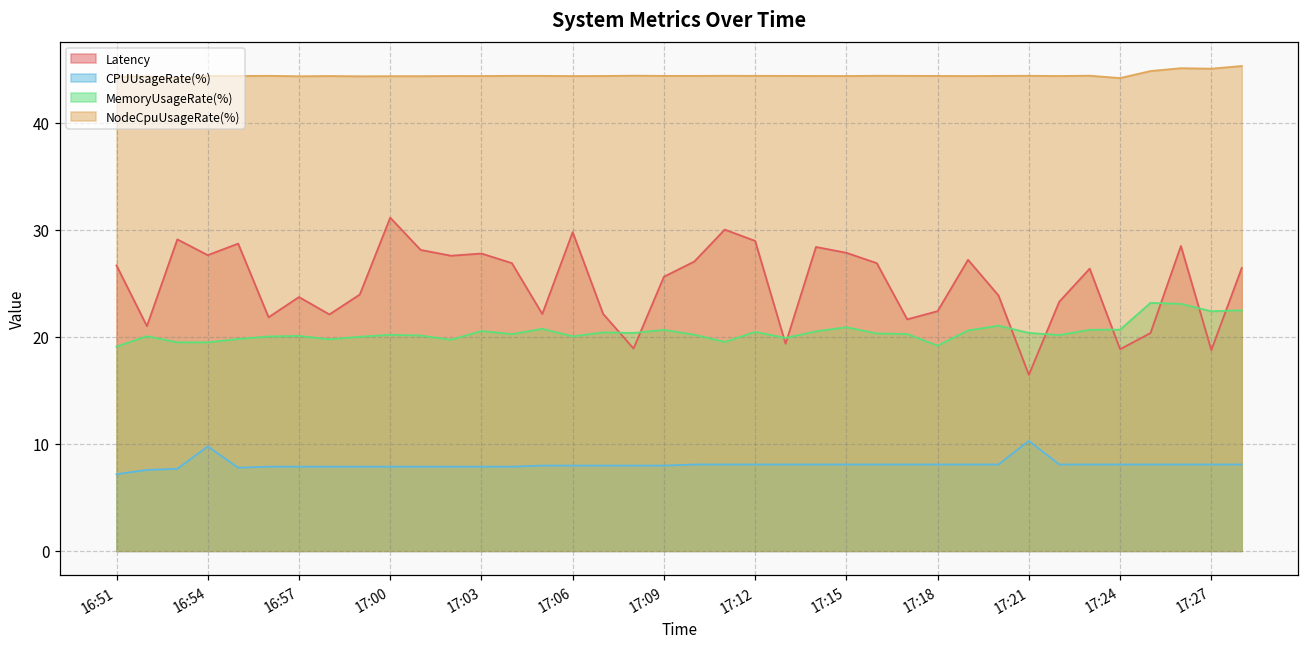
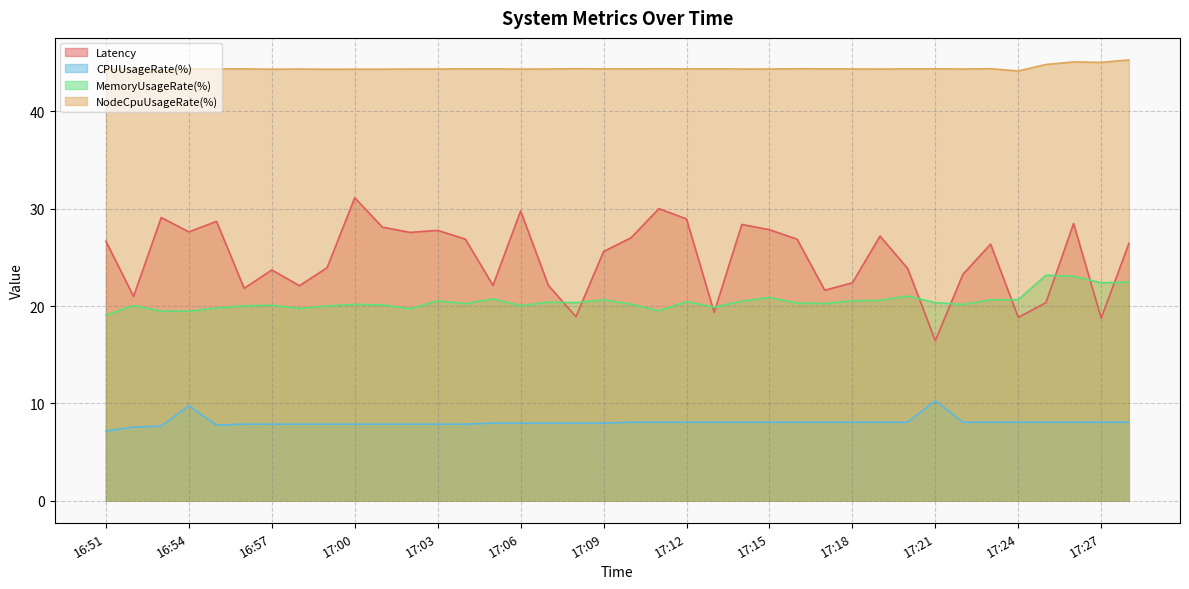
MemoryUsageRate(%), 17:18: 19 -> 21
